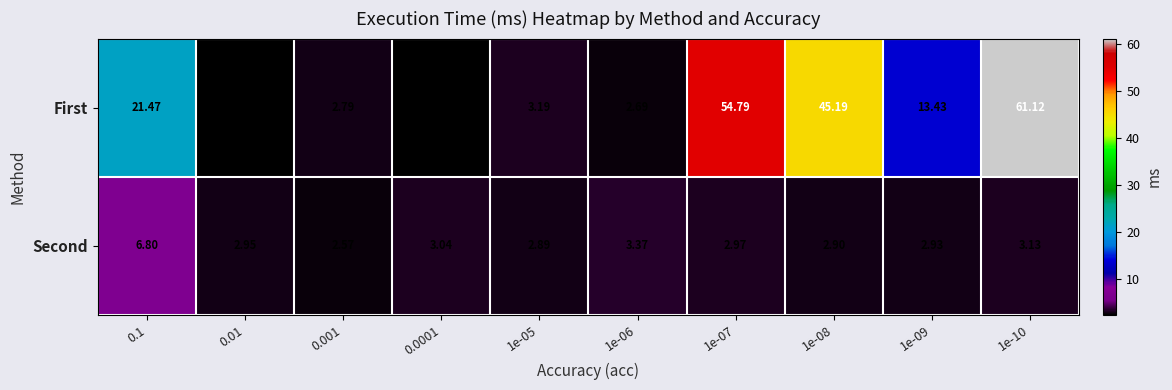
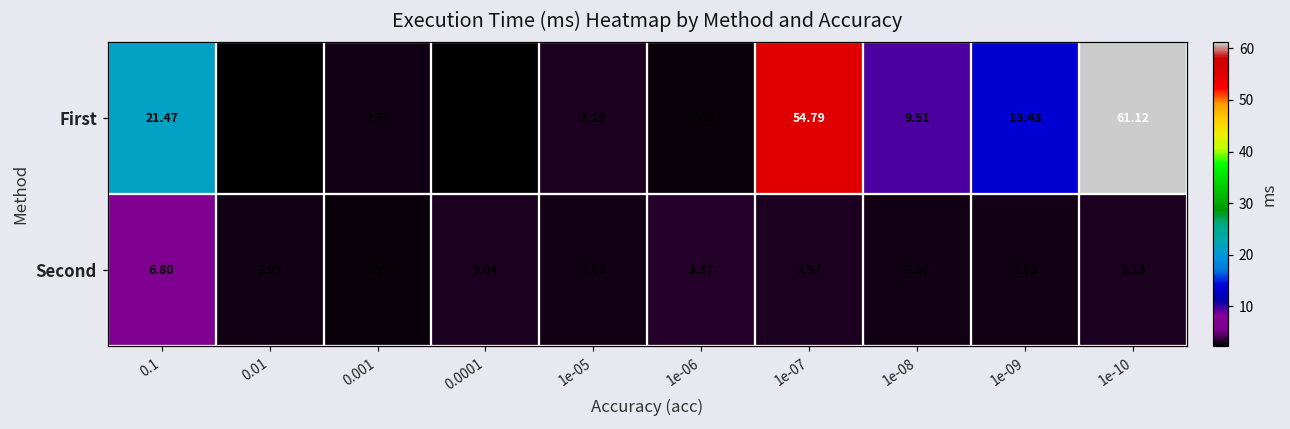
First, 1e-08: 45.19 -> 9.51
